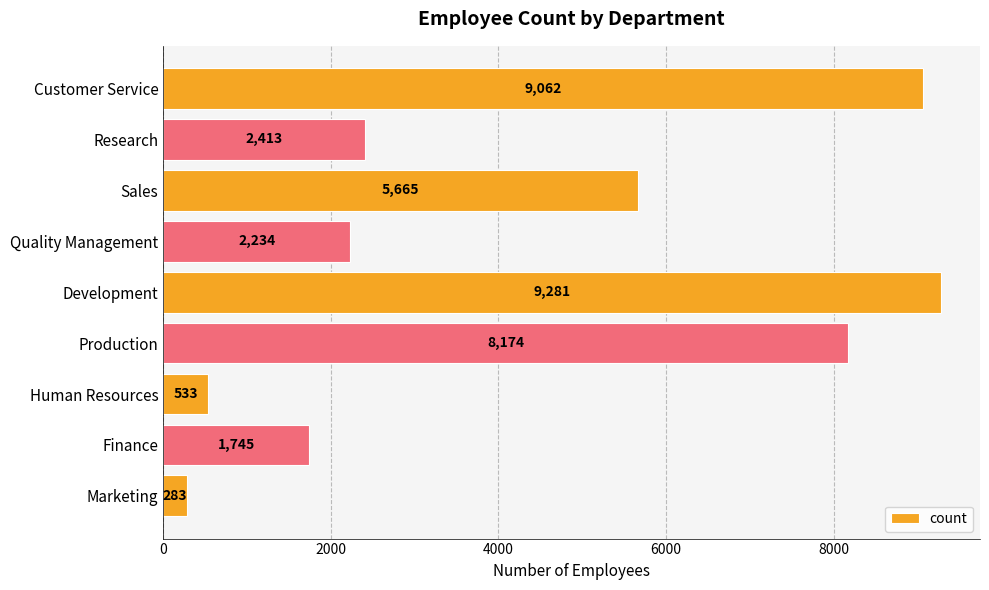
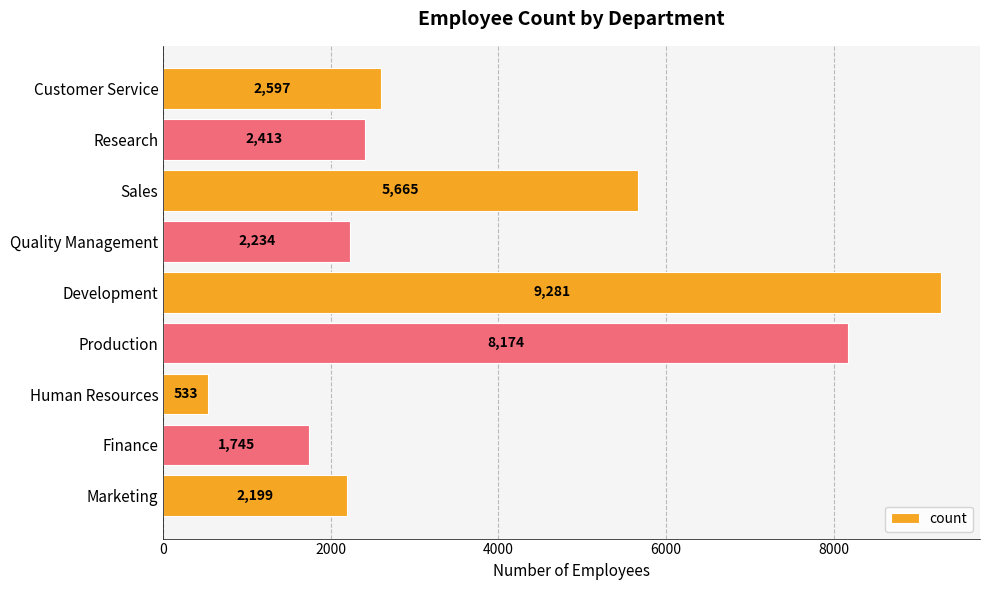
Customer Service: 9,062 -> 2,597
Marketing: 283 -> 2,199
